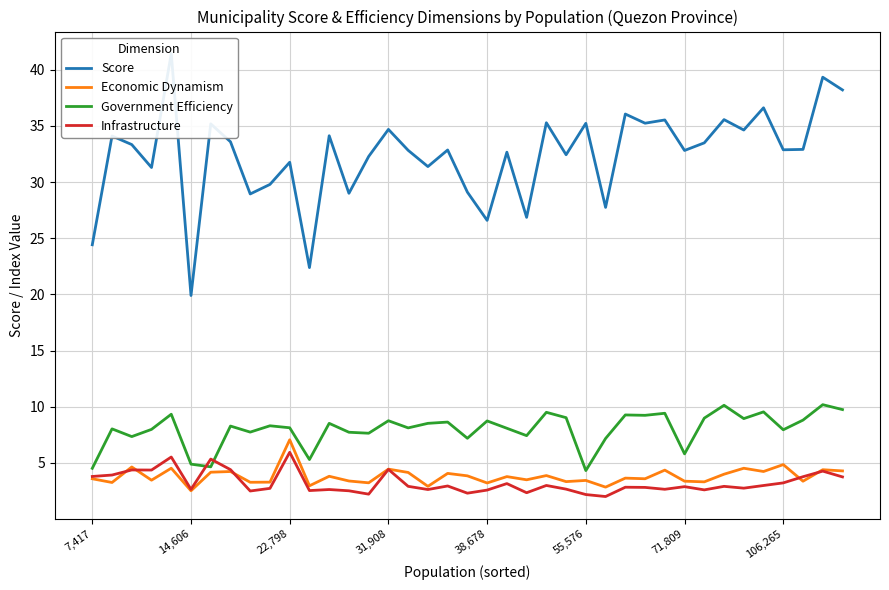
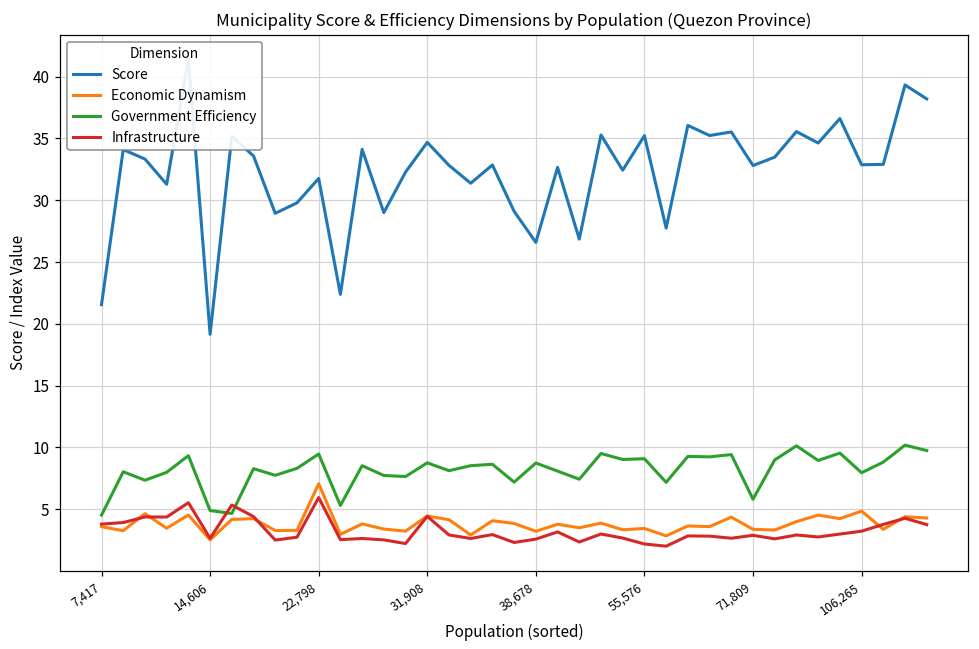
Score, 7,417: 24.4 -> 21.6
Score, 14,606: 19.9 -> 19.2
Government Efficiency, 22,798: 8.1 -> 9.5
Government Efficiency, 55,576: 4.3 -> 9.1
